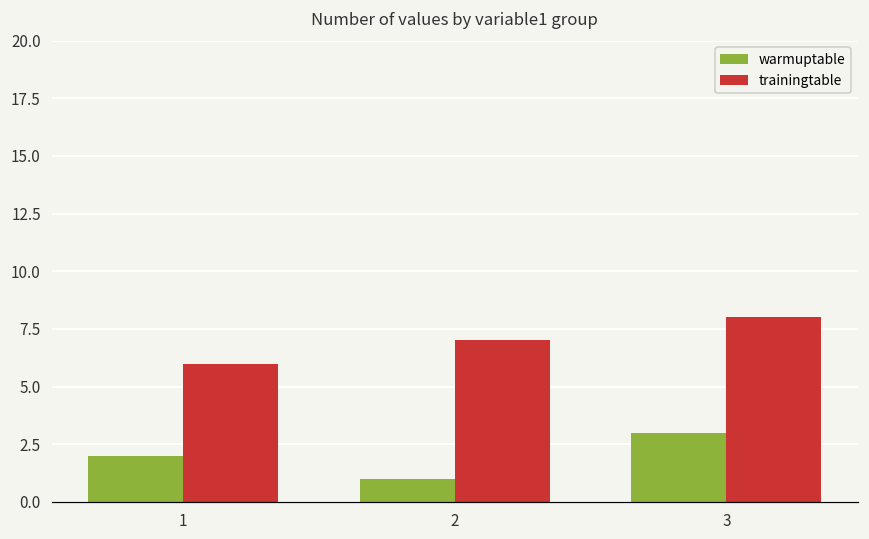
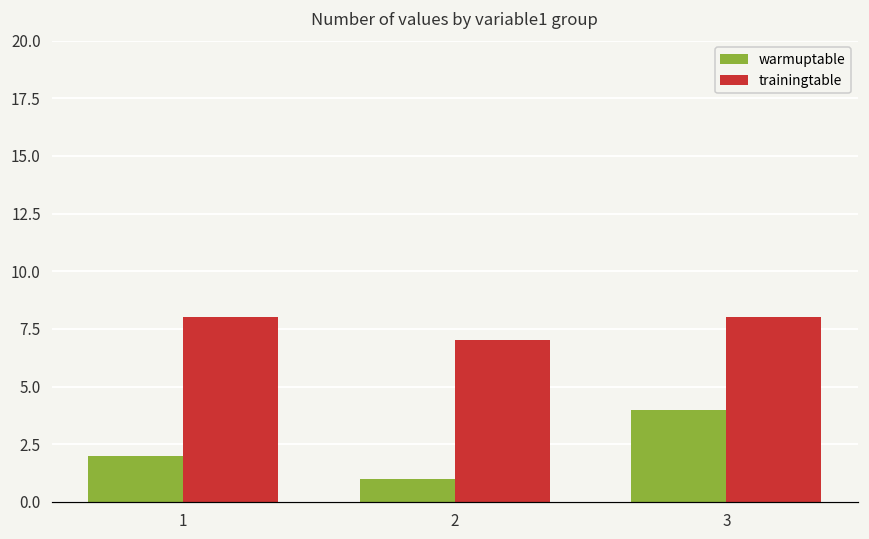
trainingtable, 1: 6 -> 8
warmuptable, 3: 3 -> 4
